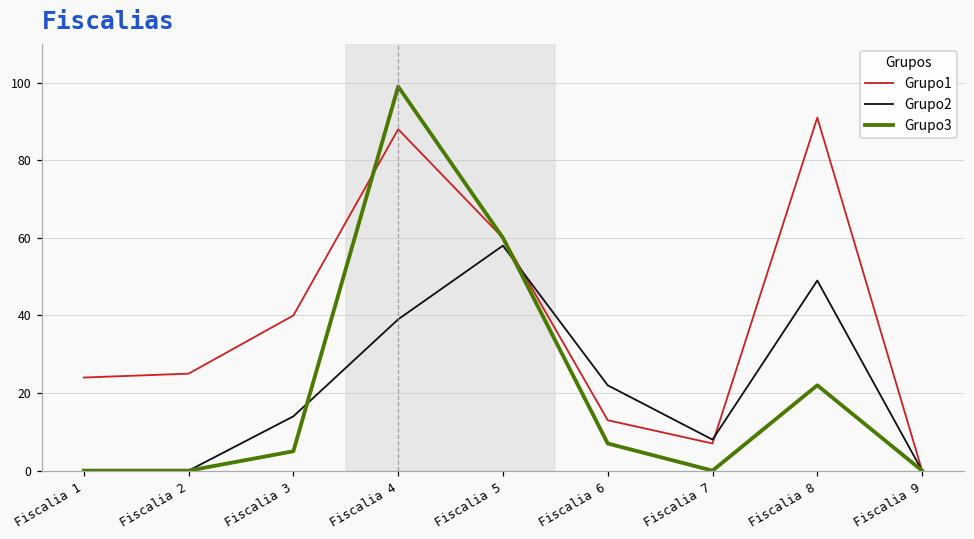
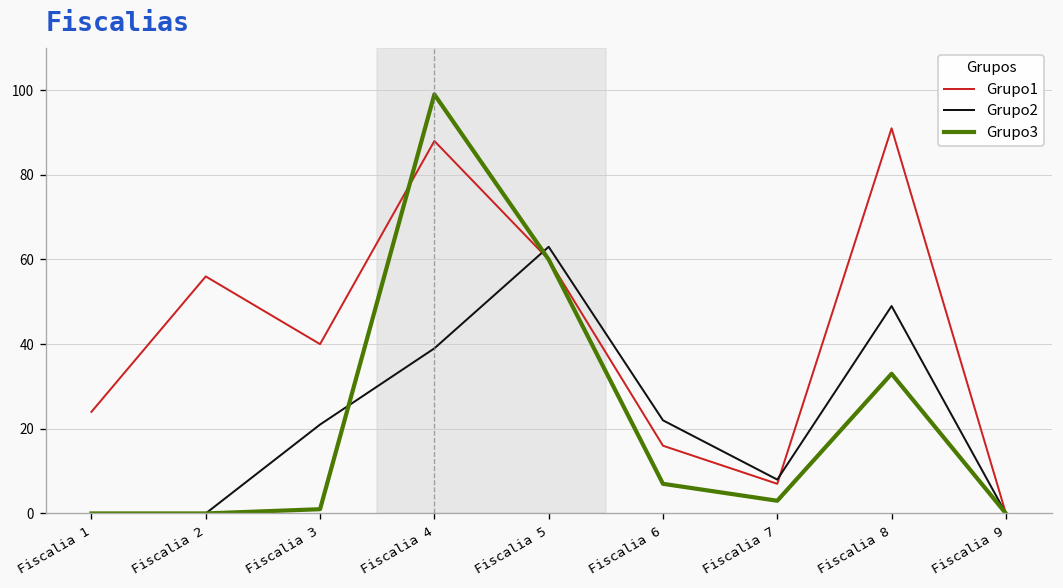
Grupo1, Fiscalia 2: 25 -> 56
Grupo2, Fiscalia 3: 14 -> 21
Grupo3, Fiscalia 3: 5 -> 1
Grupo2, Fiscalia 5: 58 -> 63
Grupo1, Fiscalia 6: 13 -> 16
Grupo3, Fiscalia 7: 0 -> 3
Grupo3, Fiscalia 8: 22 -> 33
